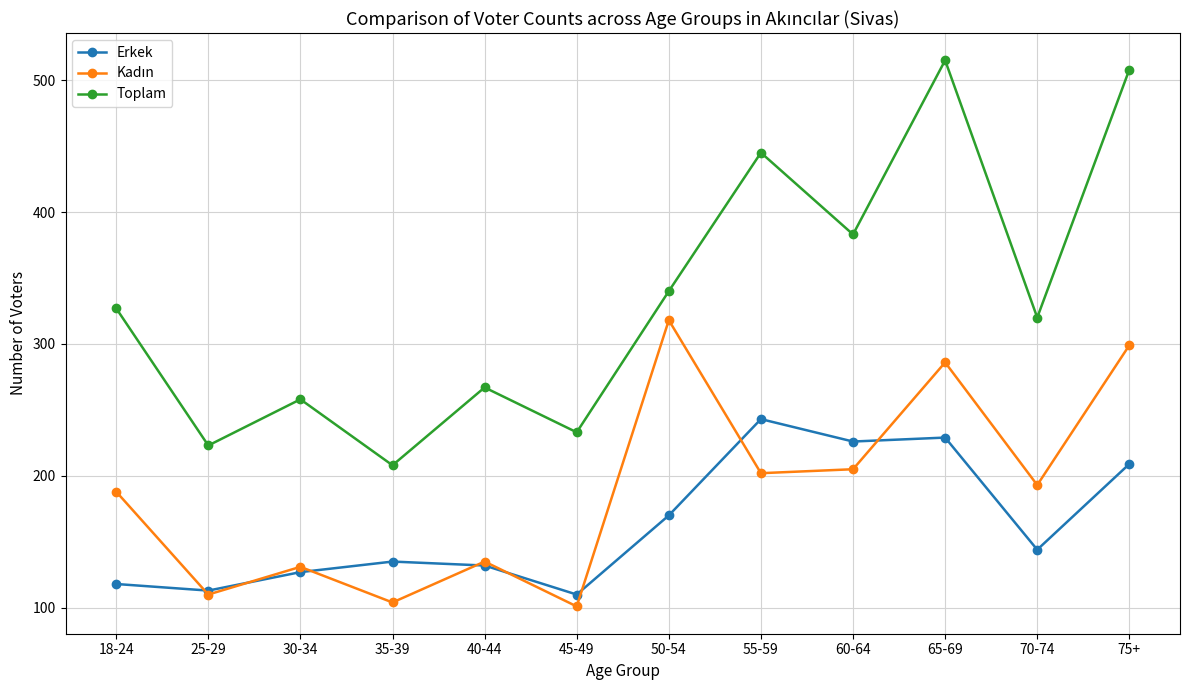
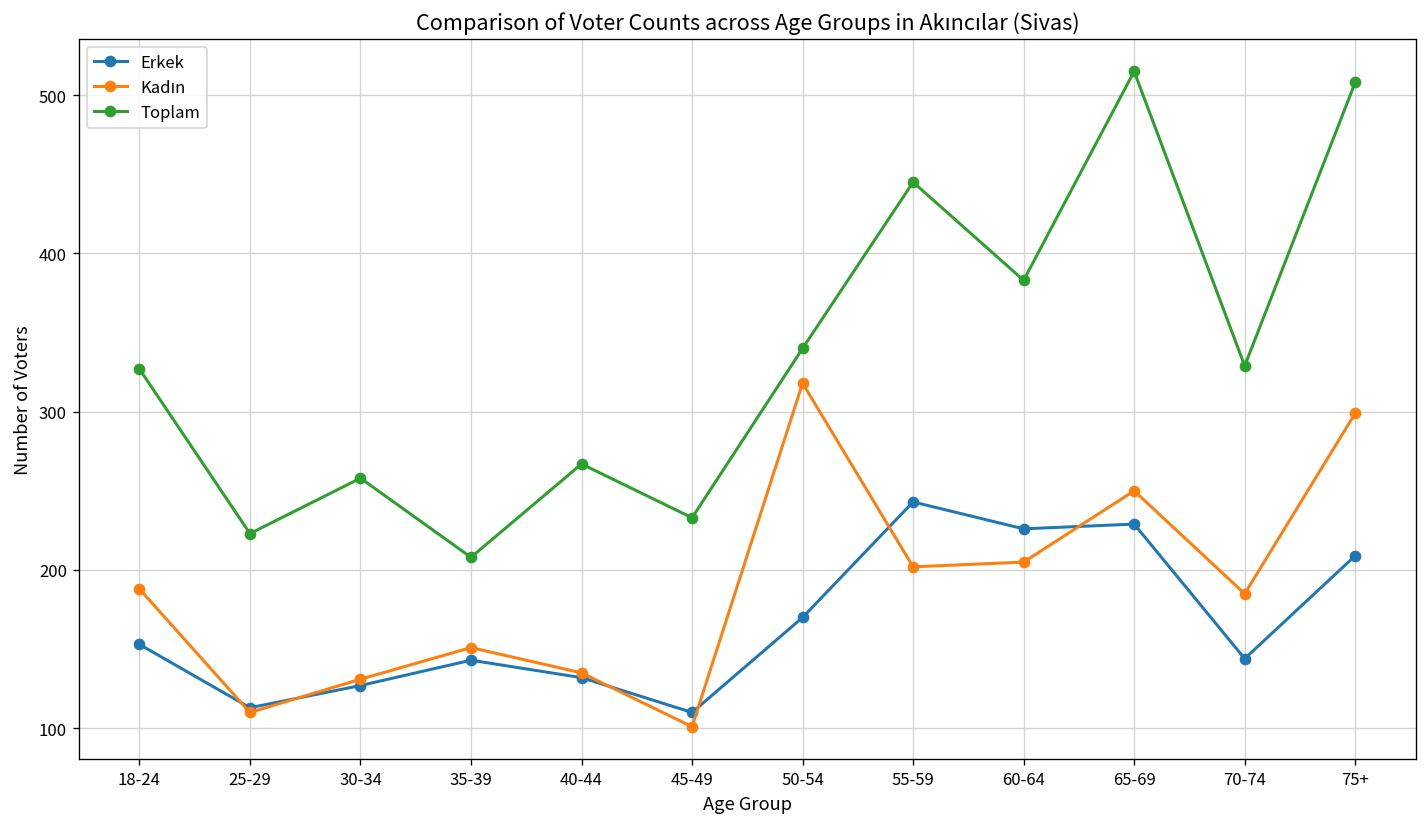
Erkek, 18-24: 118 -> 153
Erkek, 35-39: 135 -> 143
Kadın, 35-39: 104 -> 151
Kadın, 65-69: 286 -> 250
Kadın, 70-74: 193 -> 185
Toplam, 70-74: 320 -> 329
